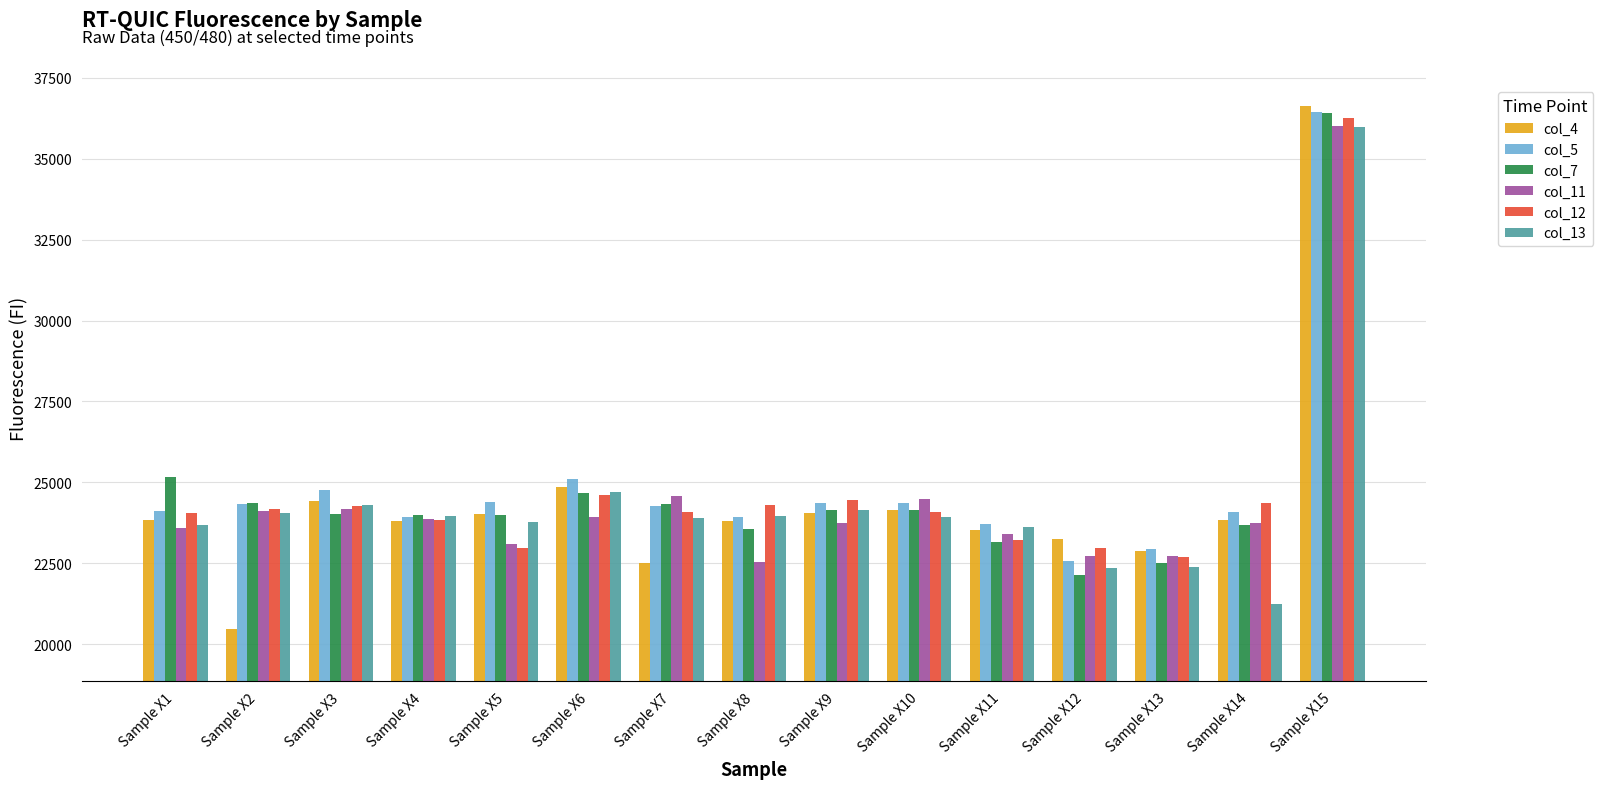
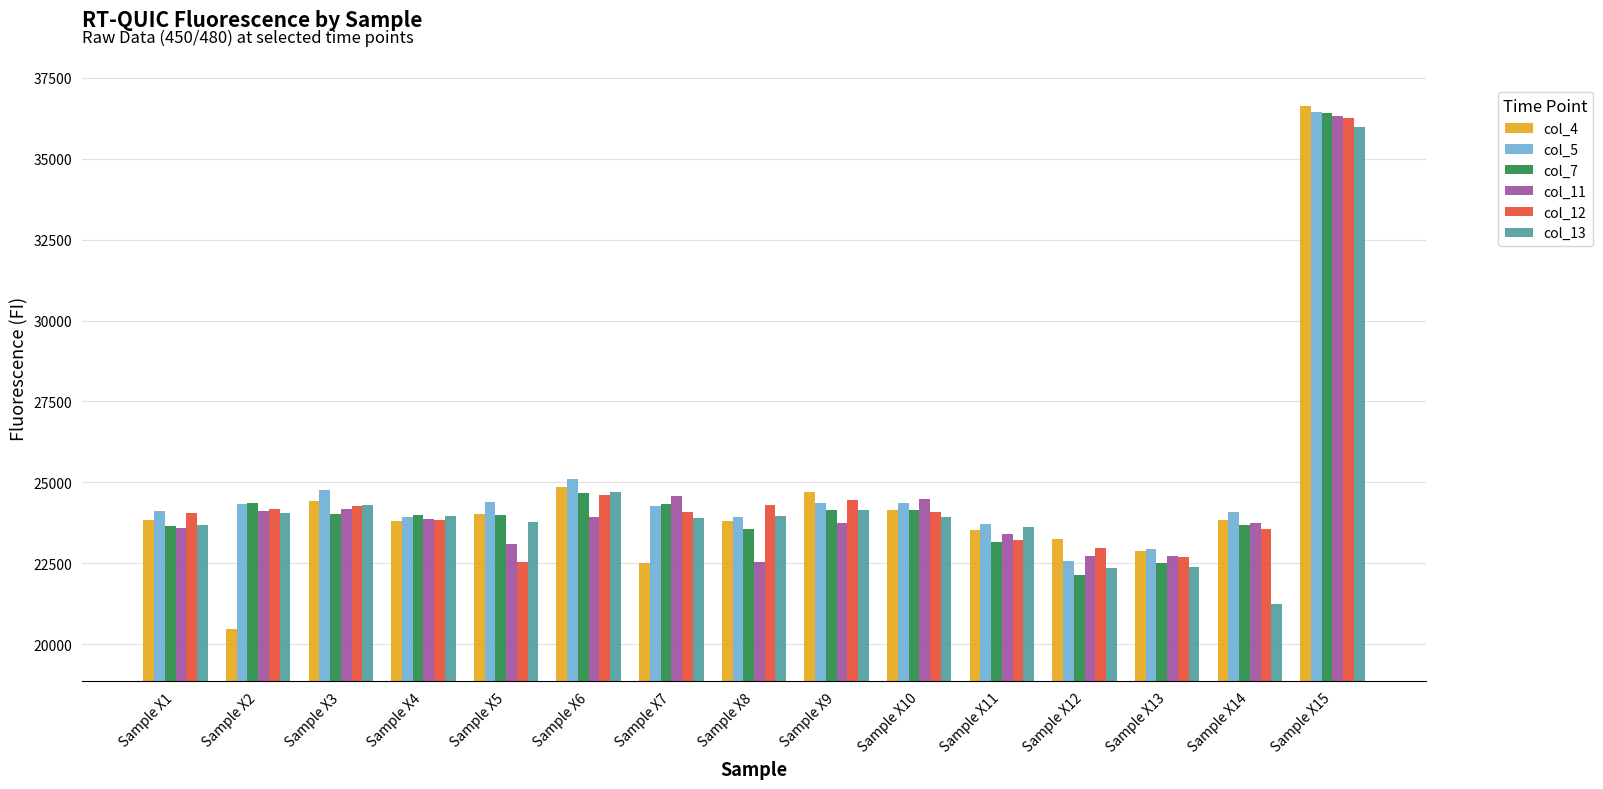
col_7, Sample X1: 25200 -> 23700
col_12, Sample X5: 23000 -> 22600
col_4, Sample X9: 24100 -> 24700
col_12, Sample X14: 24400 -> 23600
col_11, Sample X15: 36000 -> 36300
